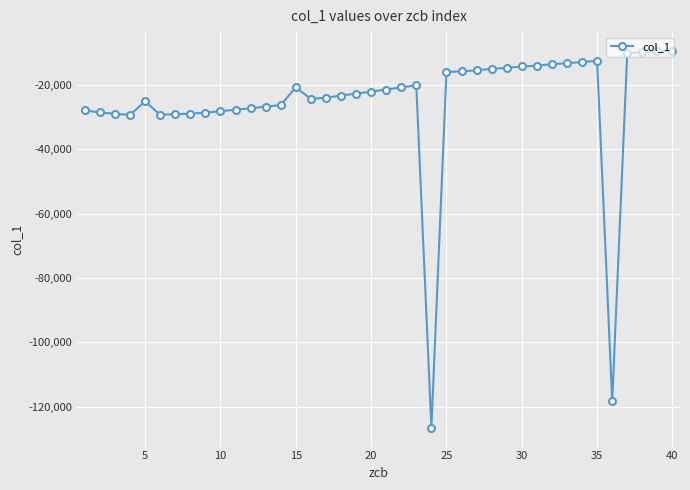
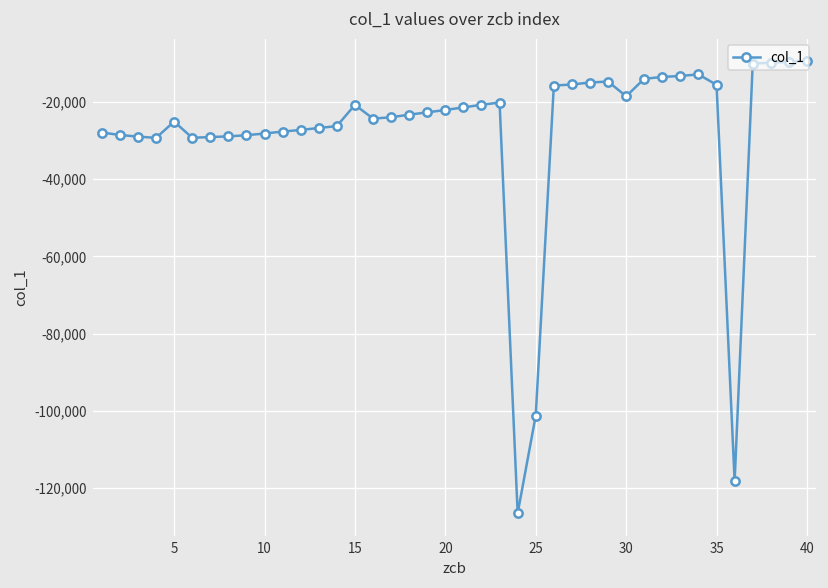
25: -16,000 -> -101,000
30: -14,000 -> -19,000
35: -12,000 -> -16,000
